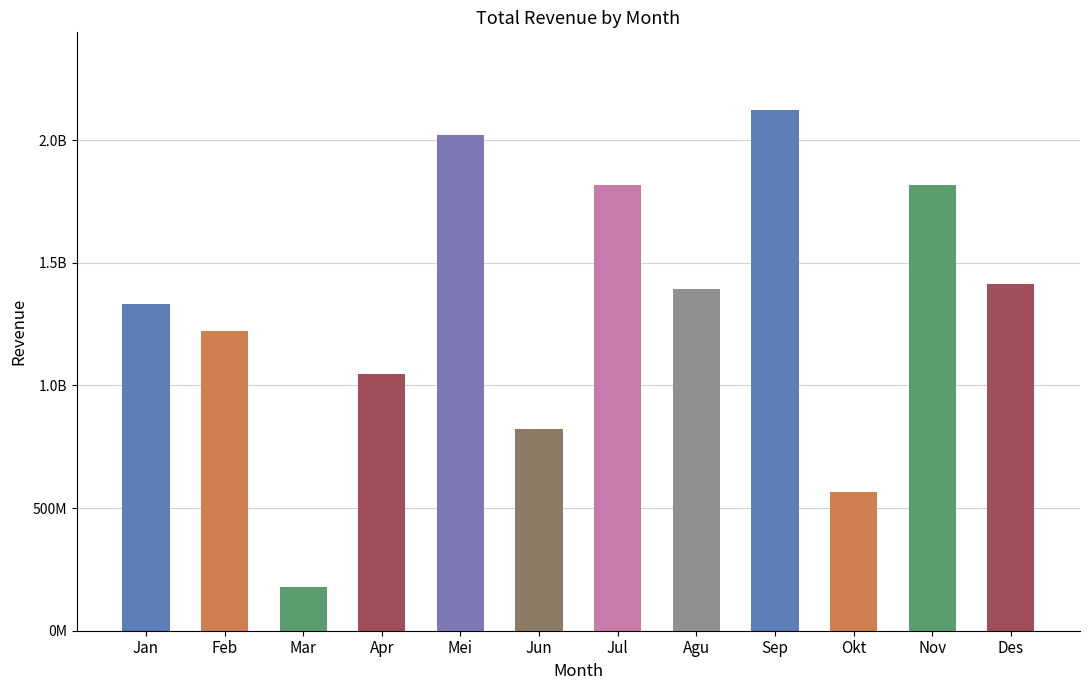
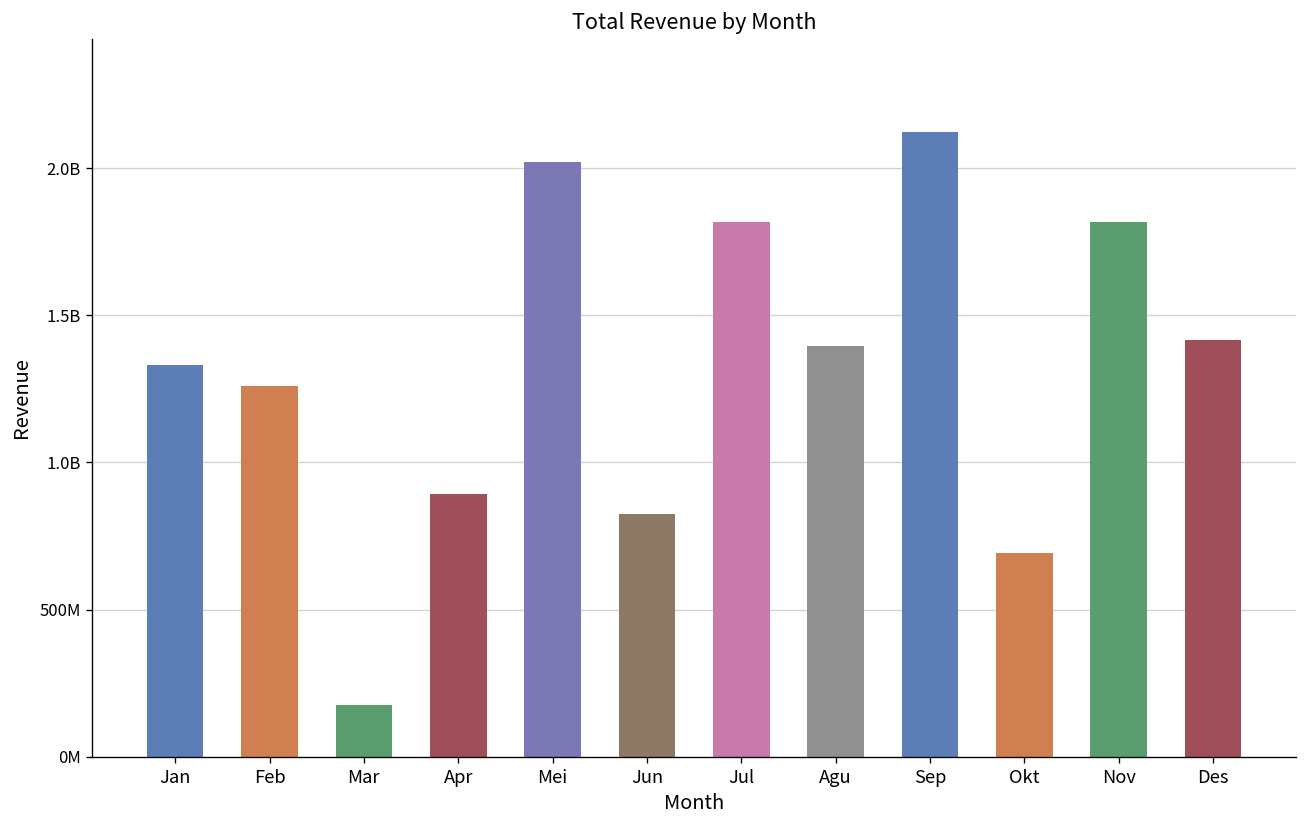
Feb: 1220000000 -> 1260000000
Apr: 1050000000 -> 890000000
Okt: 560000000 -> 690000000
